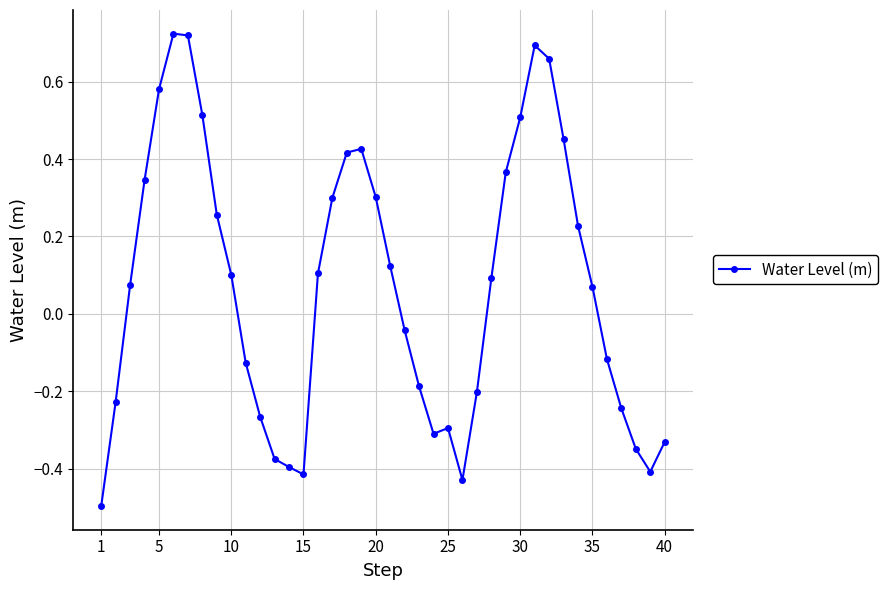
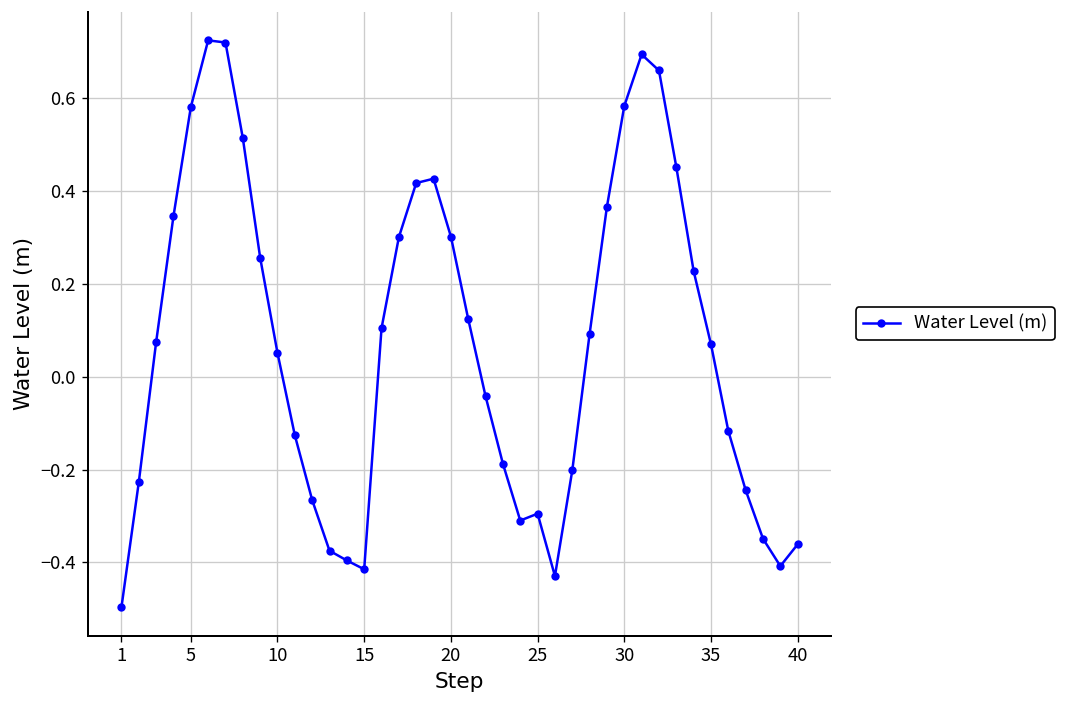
10: 0.10 -> 0.05
30: 0.51 -> 0.58
40: -0.33 -> -0.36
